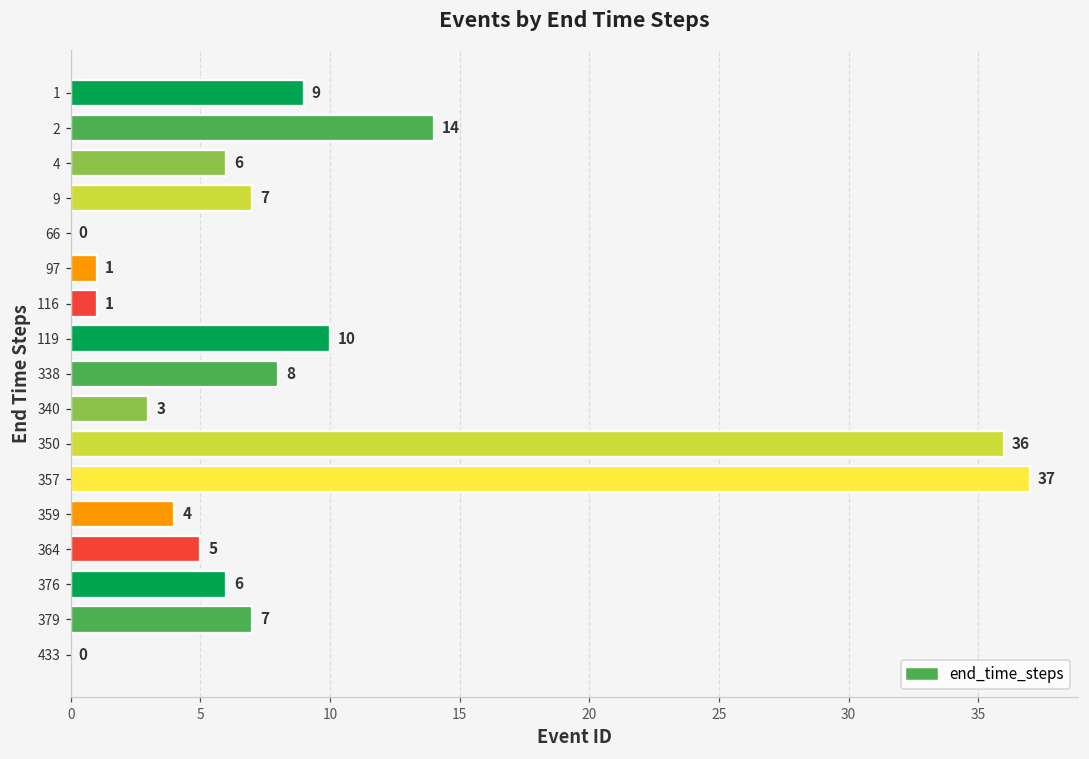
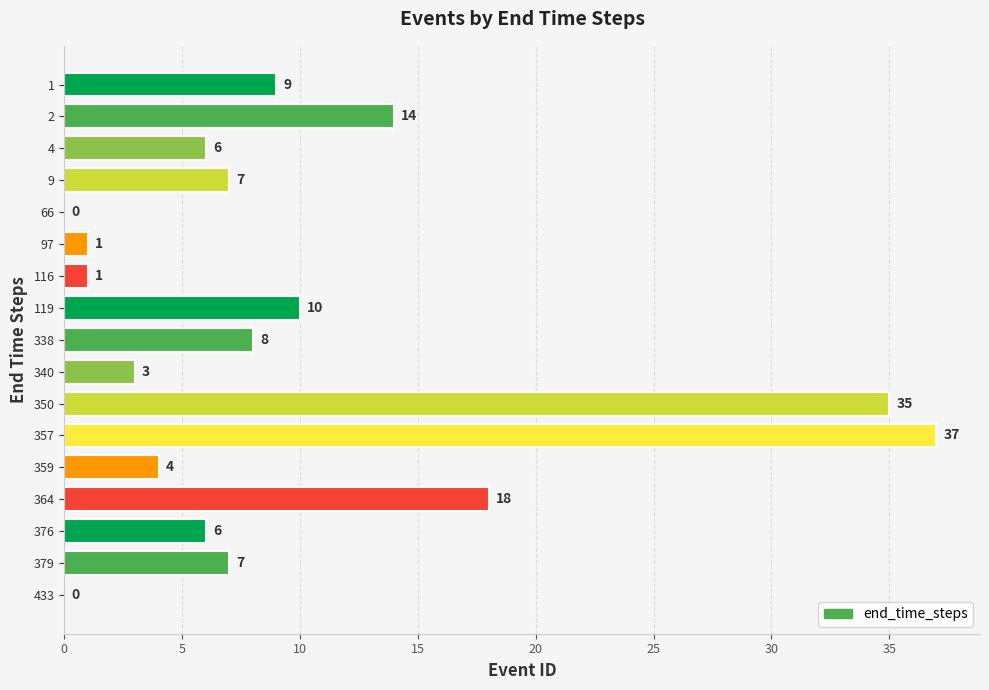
350: 36 -> 35
364: 5 -> 18
